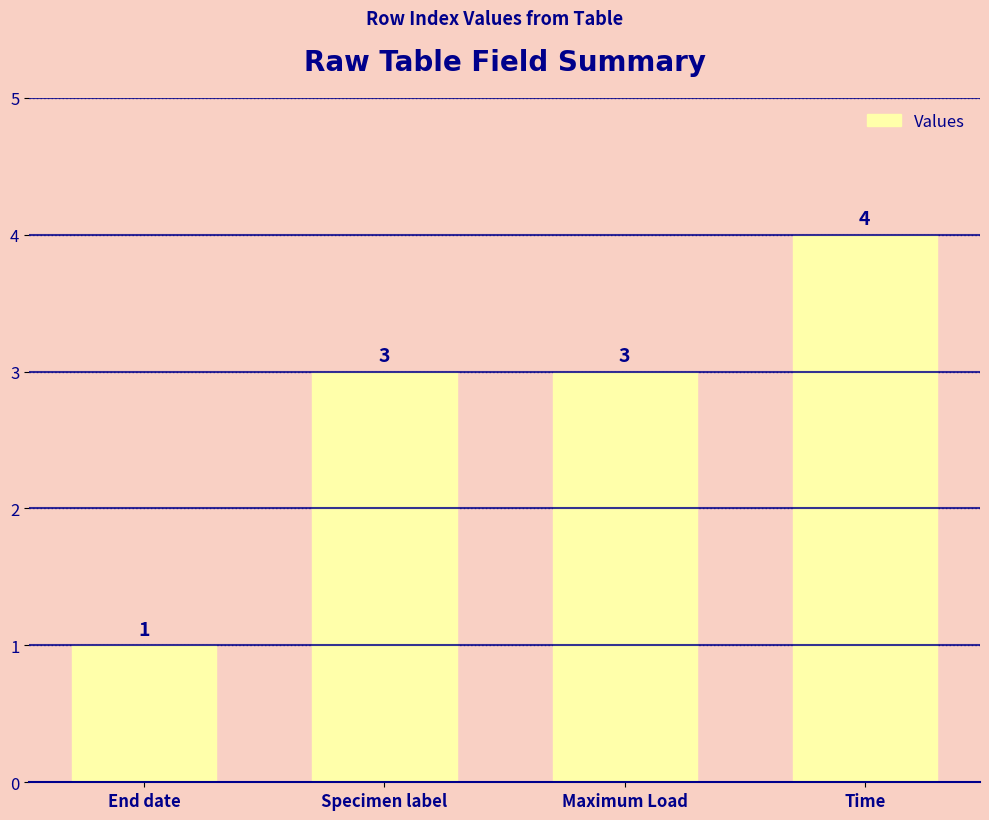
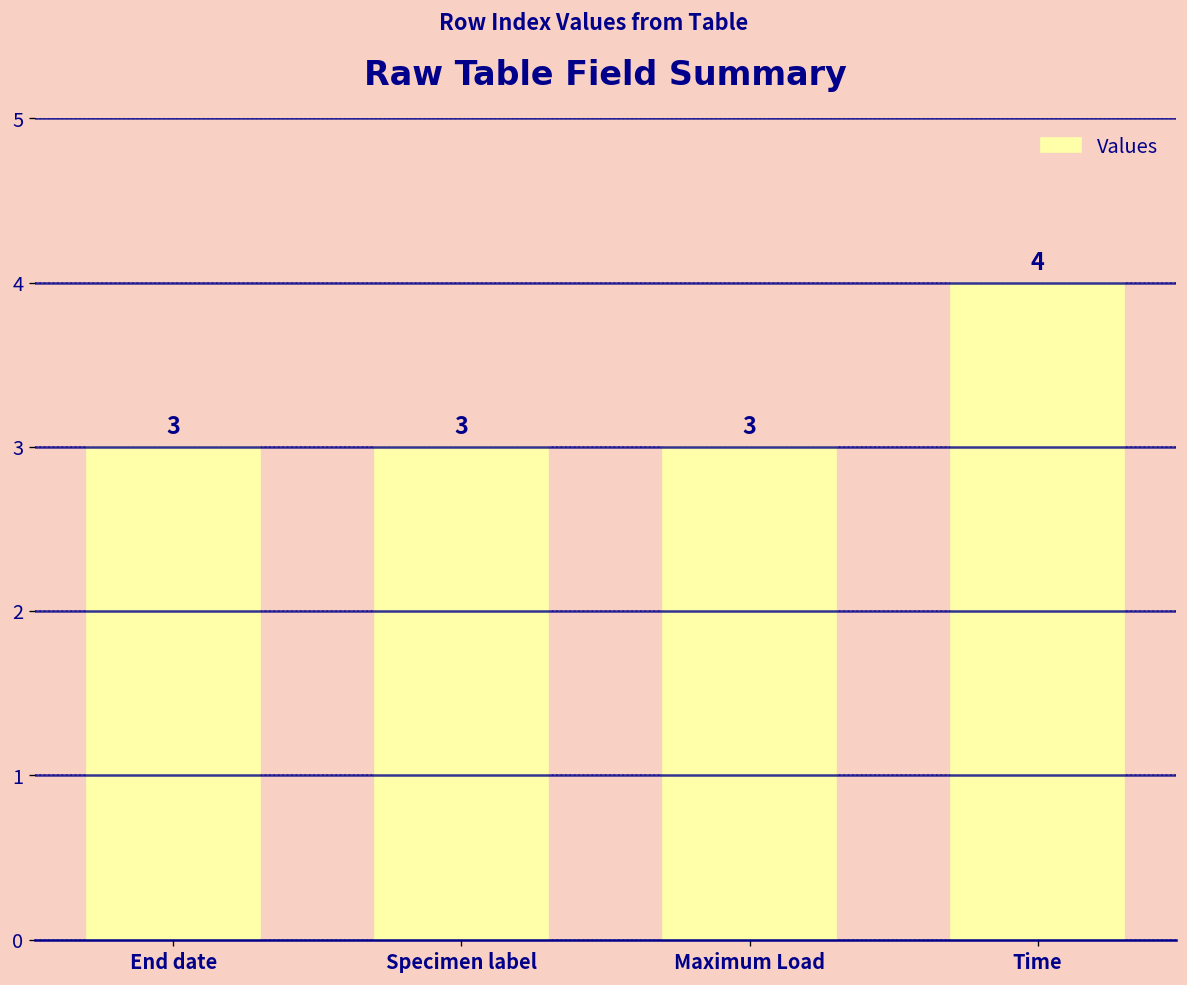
End date: 1 -> 3
